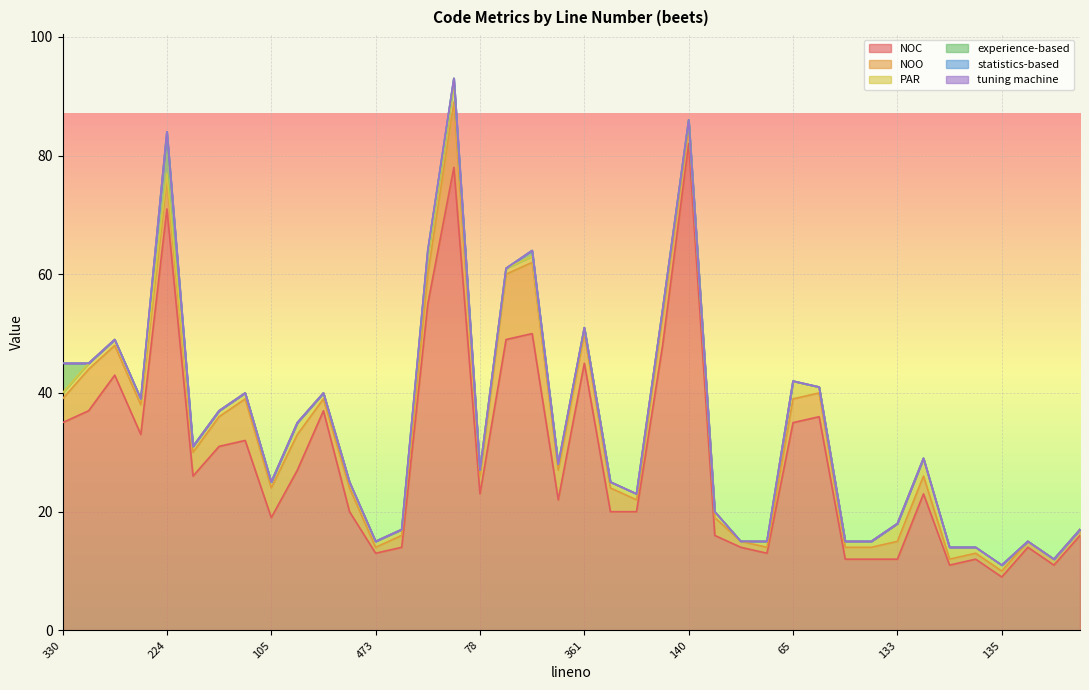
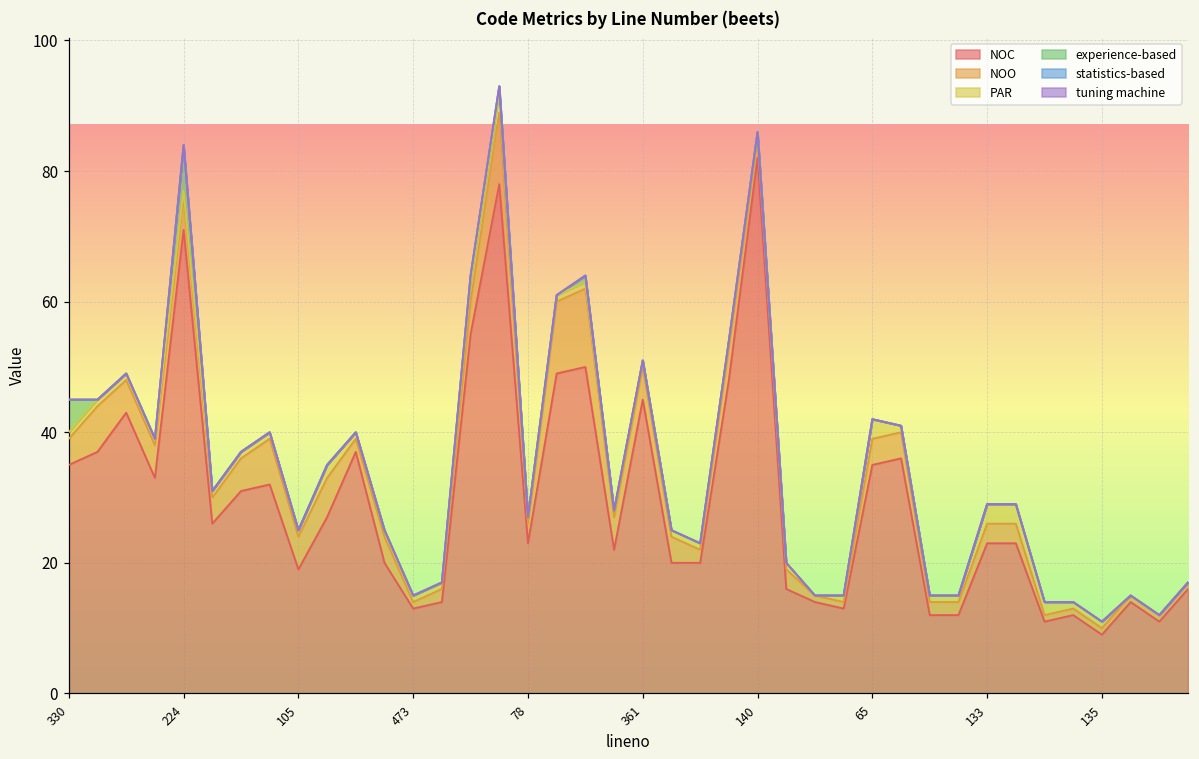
NOC, 133: 12 -> 23
